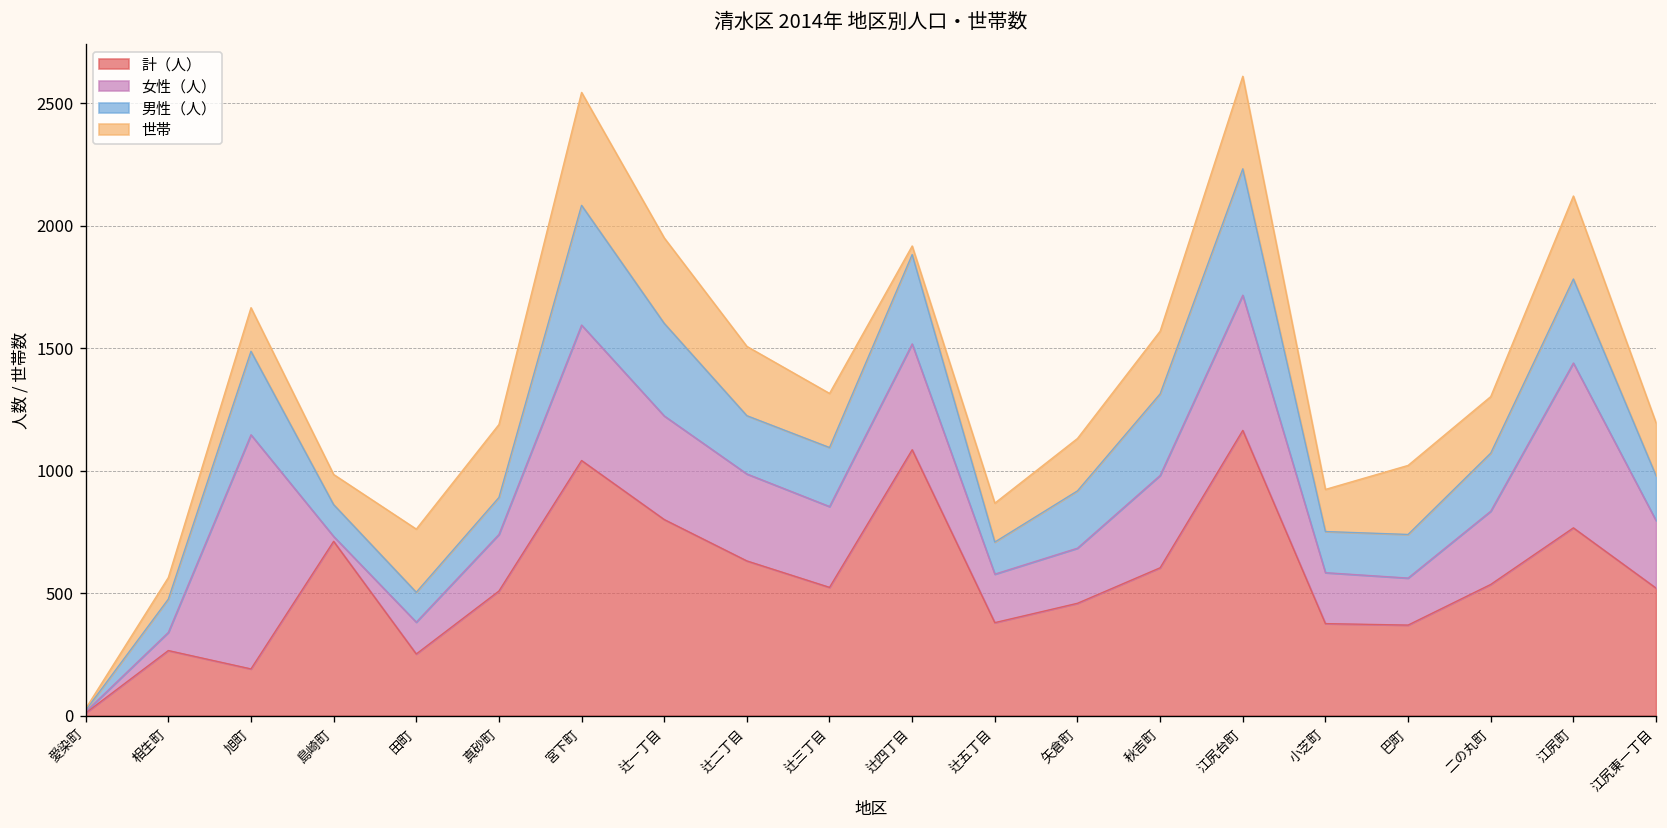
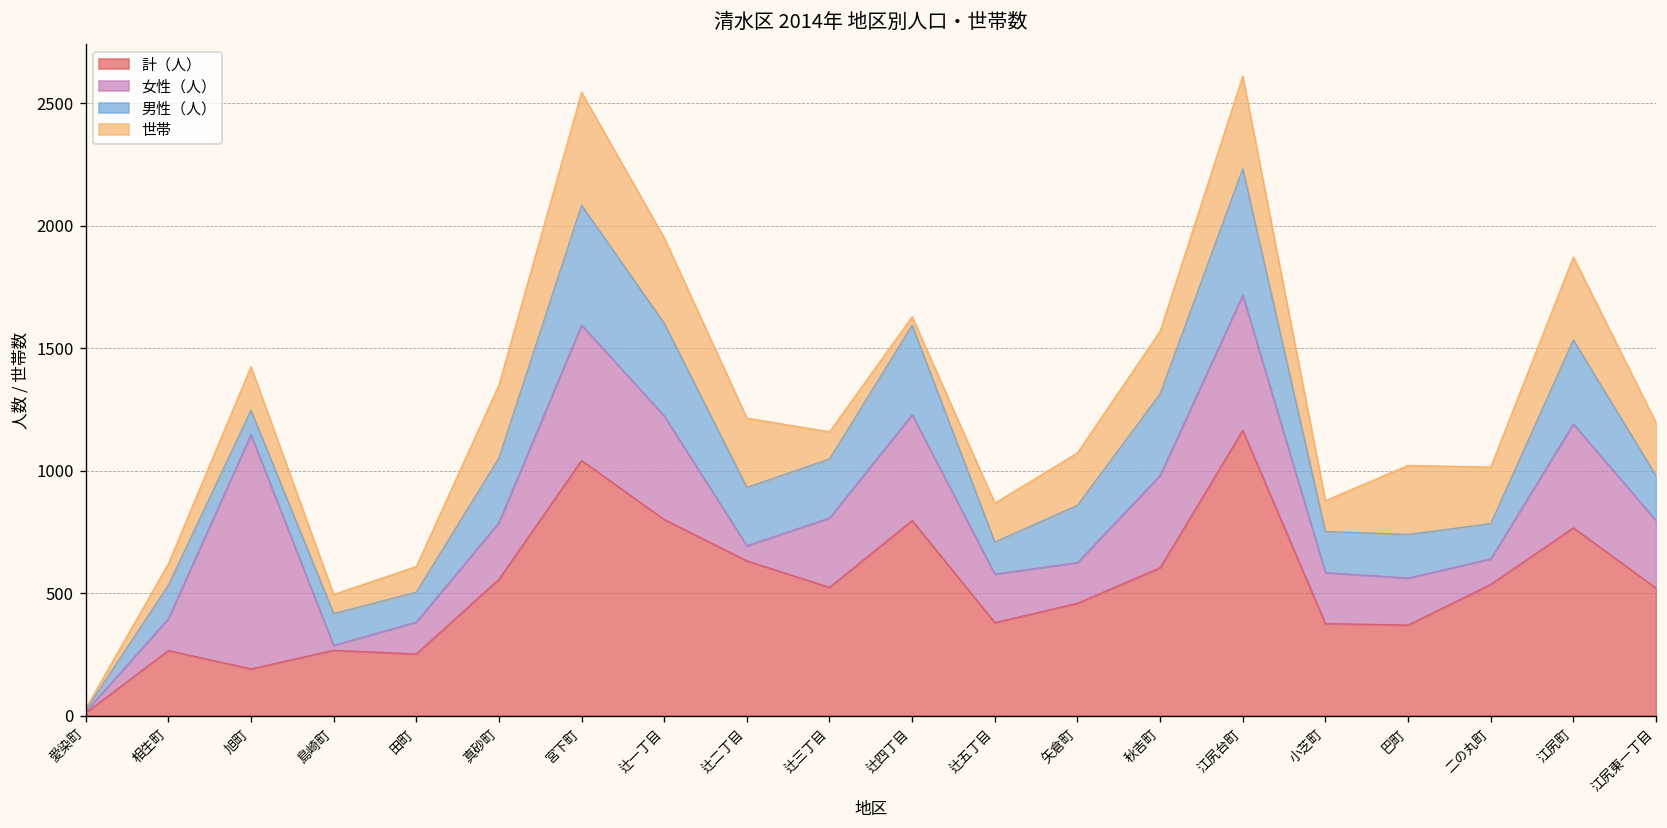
女性（人）, 相生町: 70 -> 130
男性（人）, 旭町: 340 -> 100
計（人）, 島崎町: 710 -> 270
世帯, 島崎町: 120 -> 80
世帯, 田町: 260 -> 110
計（人）, 真砂町: 510 -> 560
男性（人）, 真砂町: 150 -> 260
女性（人）, 辻二丁目: 360 -> 60
女性（人）, 辻三丁目: 330 -> 280
世帯, 辻三丁目: 220 -> 110
計（人）, 辻四丁目: 1090 -> 800
女性（人）, 矢倉町: 230 -> 170
世帯, 小芝町: 170 -> 130
女性（人）, 二の丸町: 300 -> 100
男性（人）, 二の丸町: 240 -> 140
女性（人）, 江尻町: 670 -> 420
